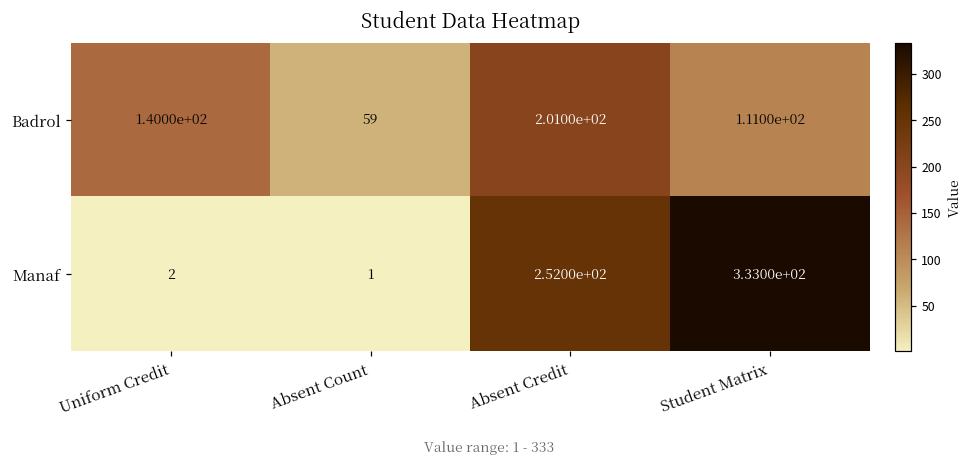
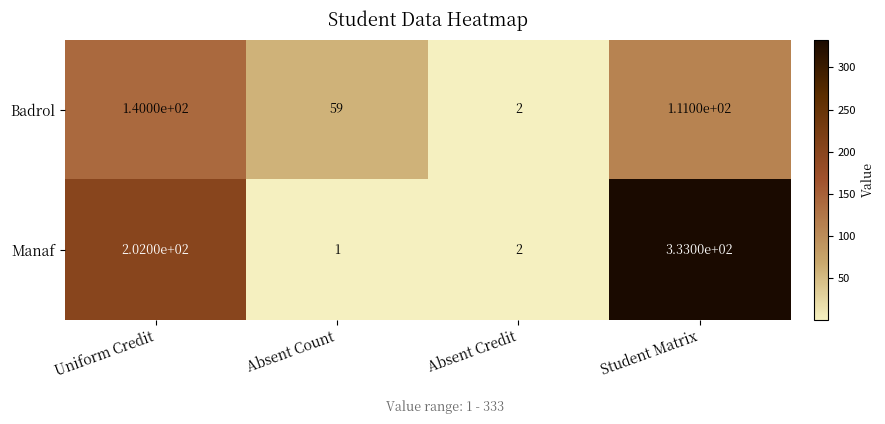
Badrol, Absent Credit: 2.0100e+02 -> 2
Manaf, Uniform Credit: 2 -> 2.0200e+02
Manaf, Absent Credit: 2.5200e+02 -> 2
